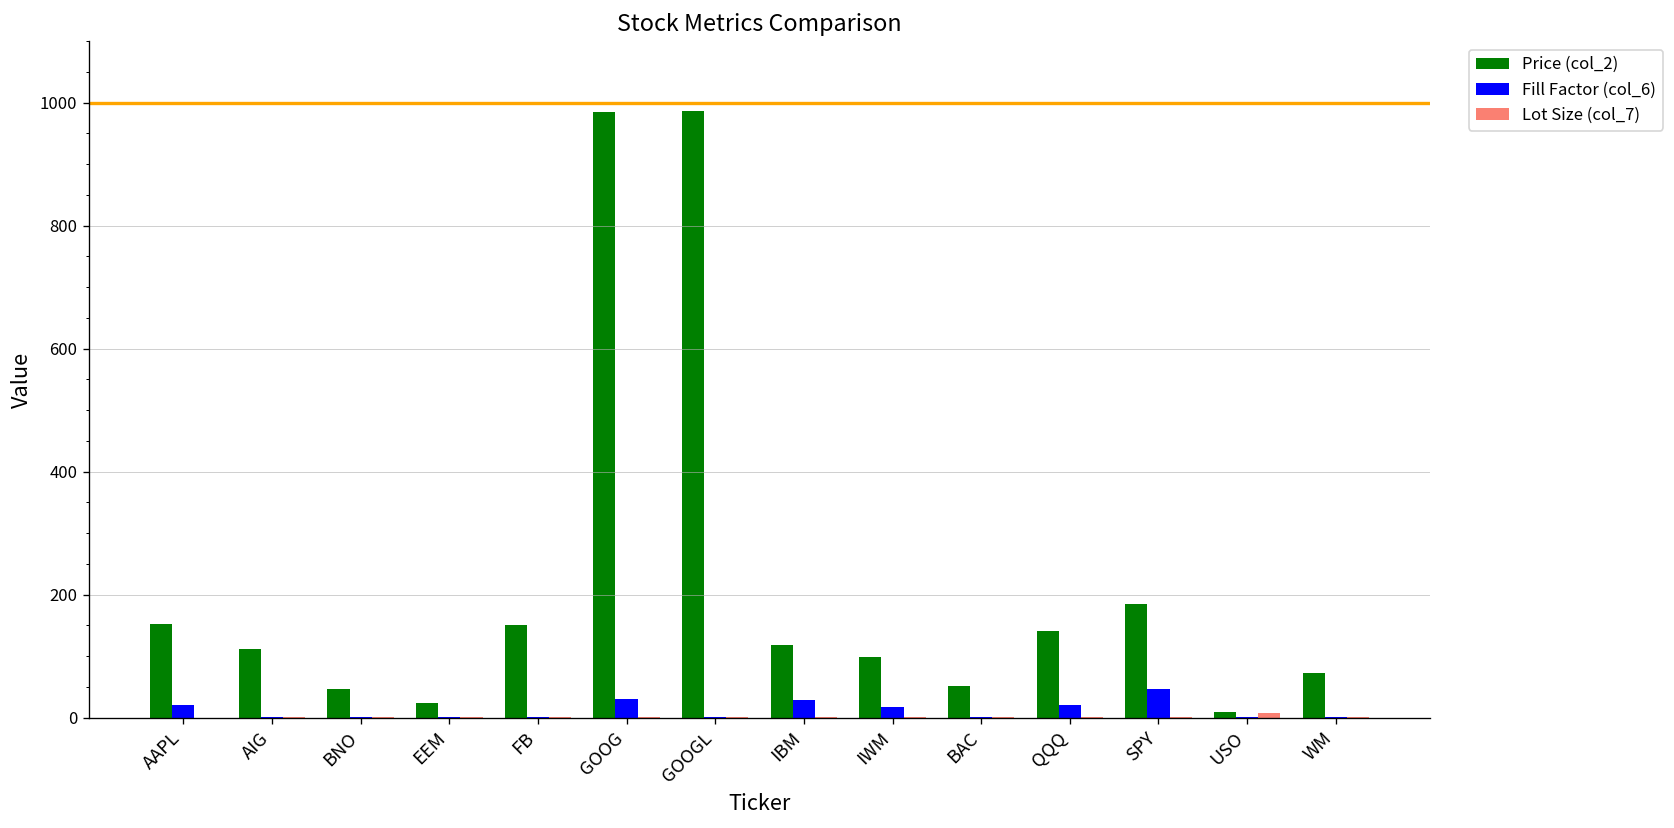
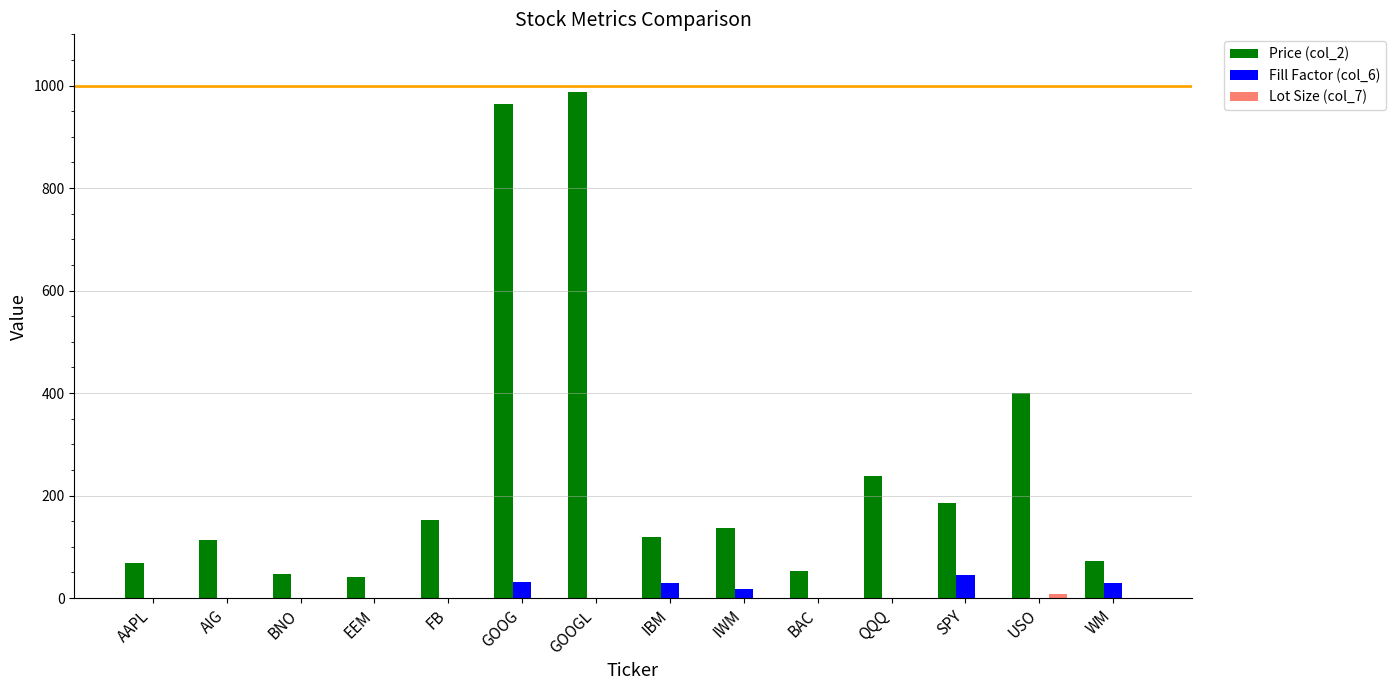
Price (col_2), AAPL: 150 -> 70
Fill Factor (col_6), AAPL: 20 -> 0
Price (col_2), EEM: 20 -> 40
Price (col_2), GOOG: 980 -> 960
Price (col_2), IWM: 100 -> 140
Price (col_2), QQQ: 140 -> 240
Fill Factor (col_6), QQQ: 20 -> 0
Price (col_2), USO: 10 -> 400
Fill Factor (col_6), WM: 0 -> 30
